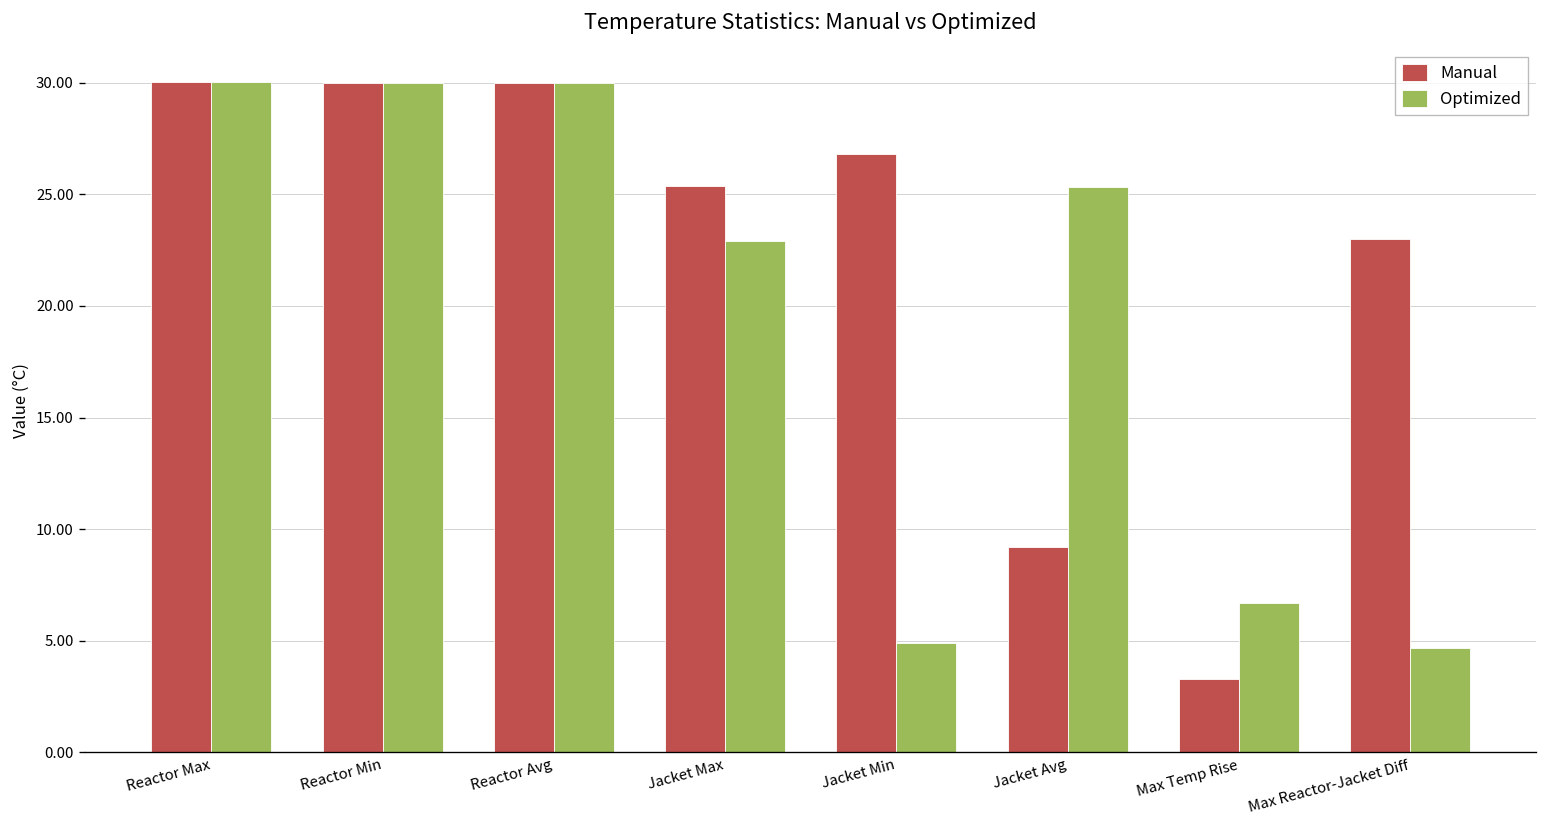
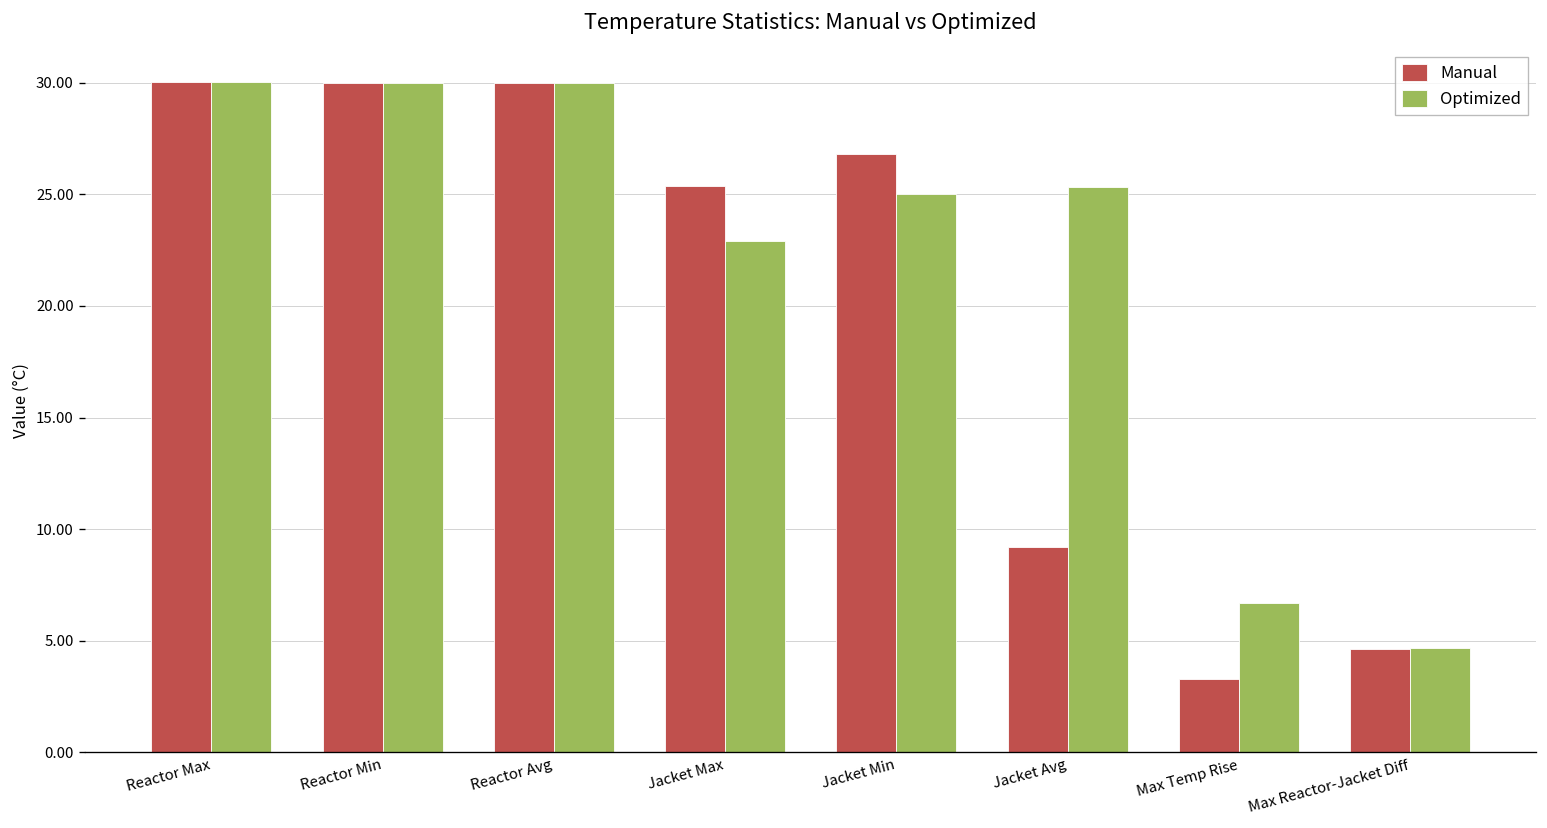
Optimized, Jacket Min: 4.9 -> 25.0
Manual, Max Reactor-Jacket Diff: 23.0 -> 4.7
